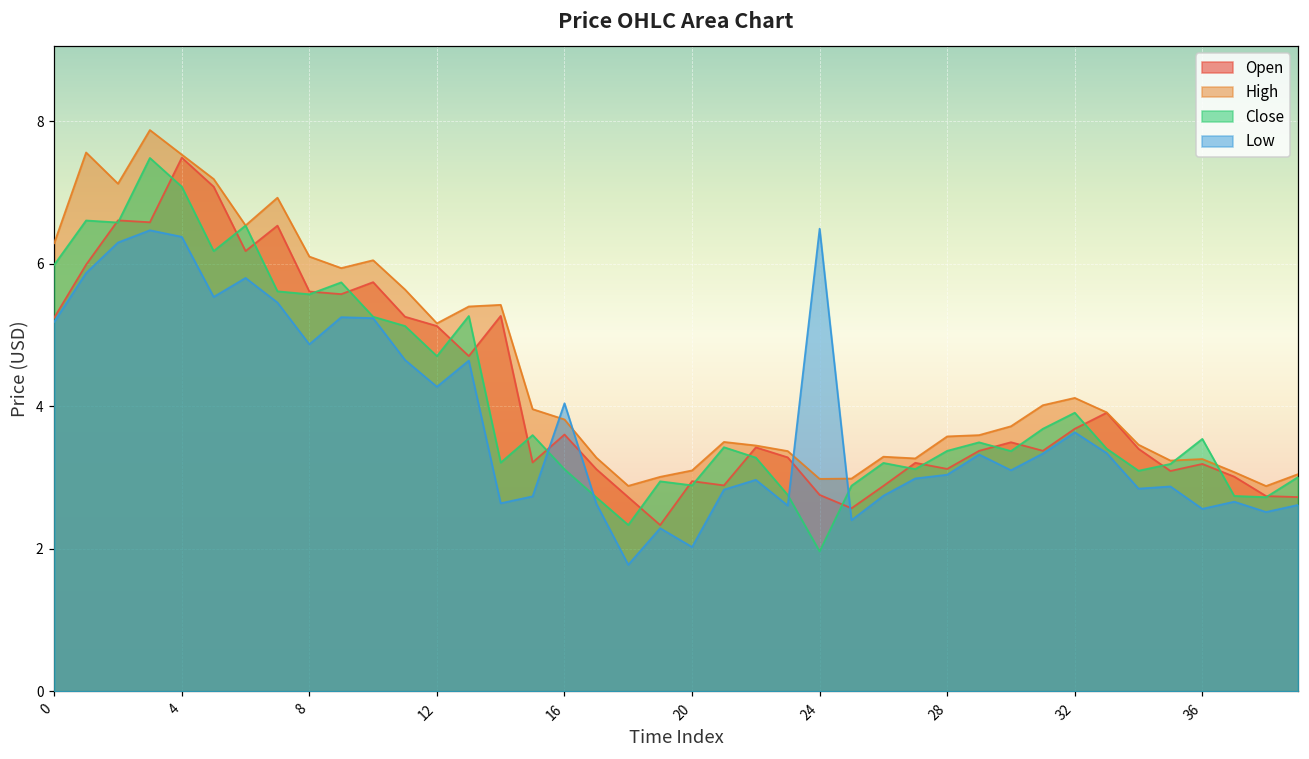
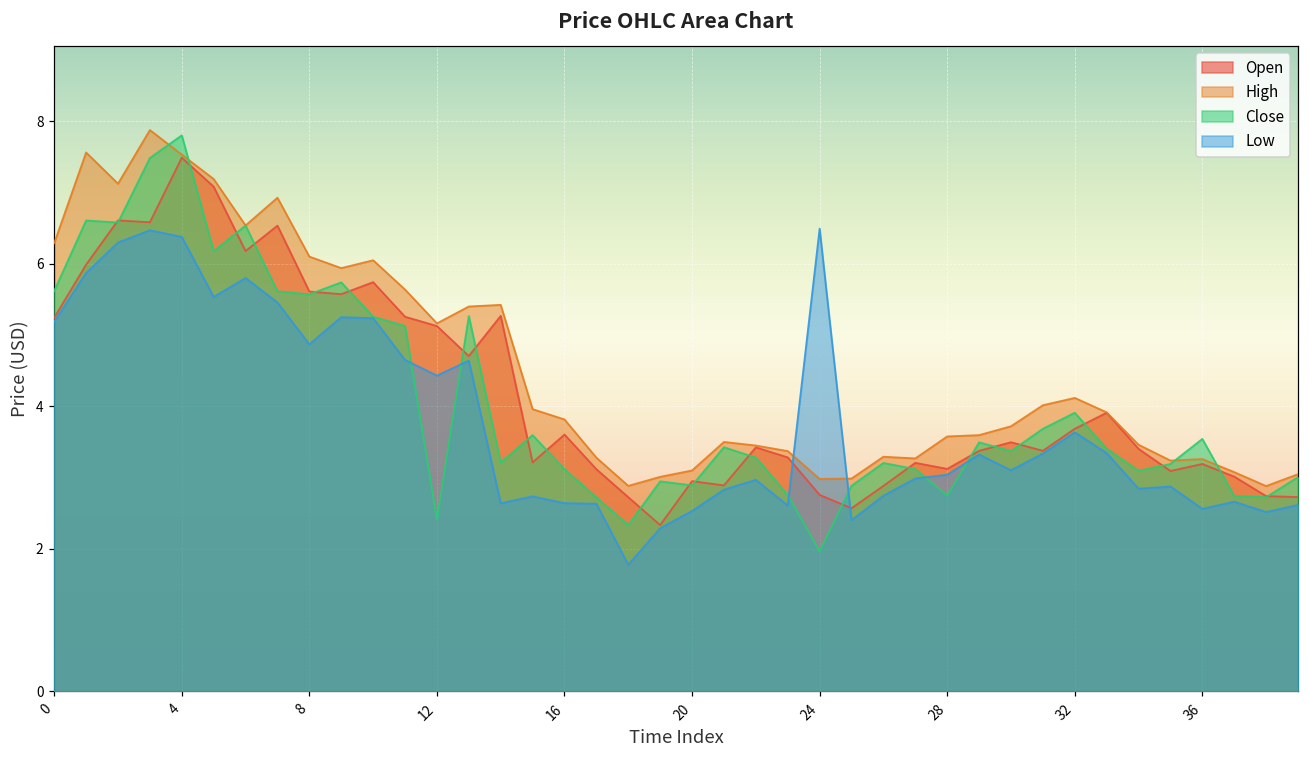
Close, 0: 6.0 -> 5.6
Close, 4: 7.1 -> 7.8
Close, 12: 4.7 -> 2.4
Low, 12: 4.3 -> 4.4
Low, 16: 4.0 -> 2.6
Low, 20: 2.0 -> 2.5
Close, 28: 3.4 -> 2.7
